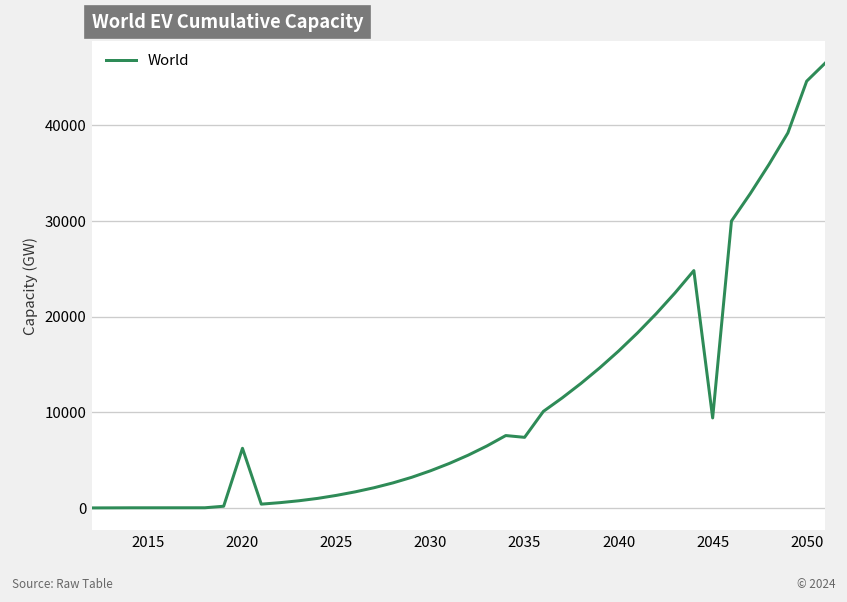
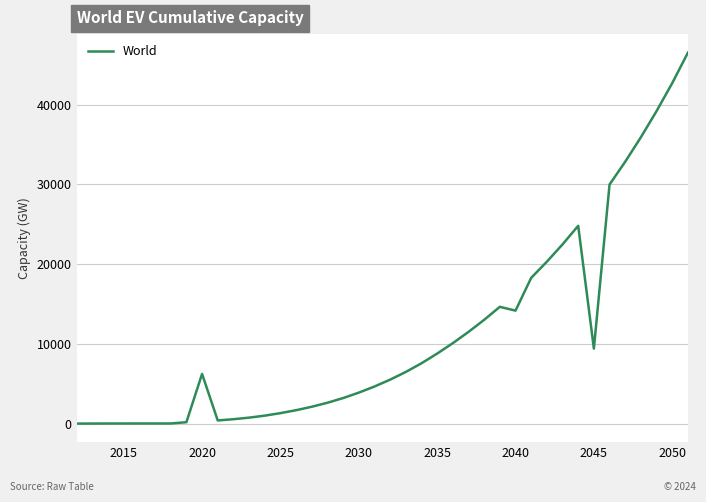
2035: 7000 -> 9000
2040: 16000 -> 14000
2050: 45000 -> 43000
